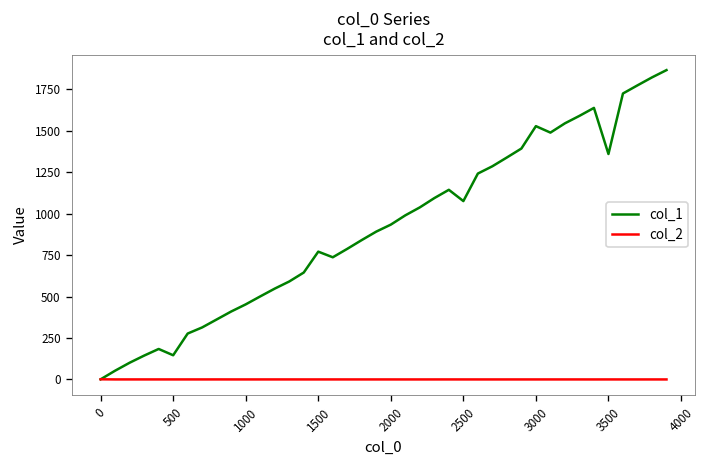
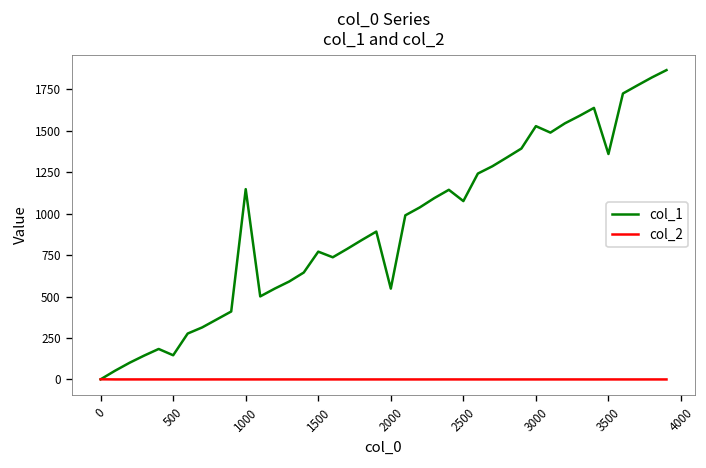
col_1, 1000: 450 -> 1150
col_1, 2000: 930 -> 550
